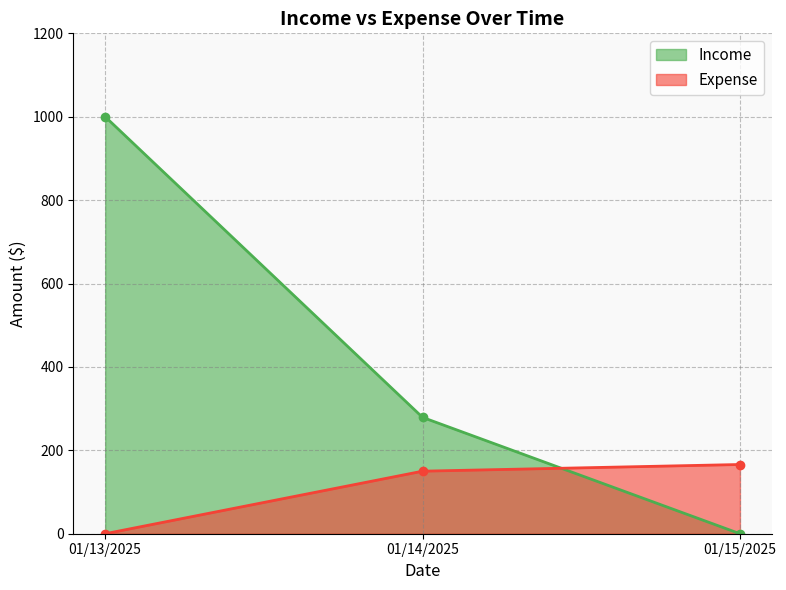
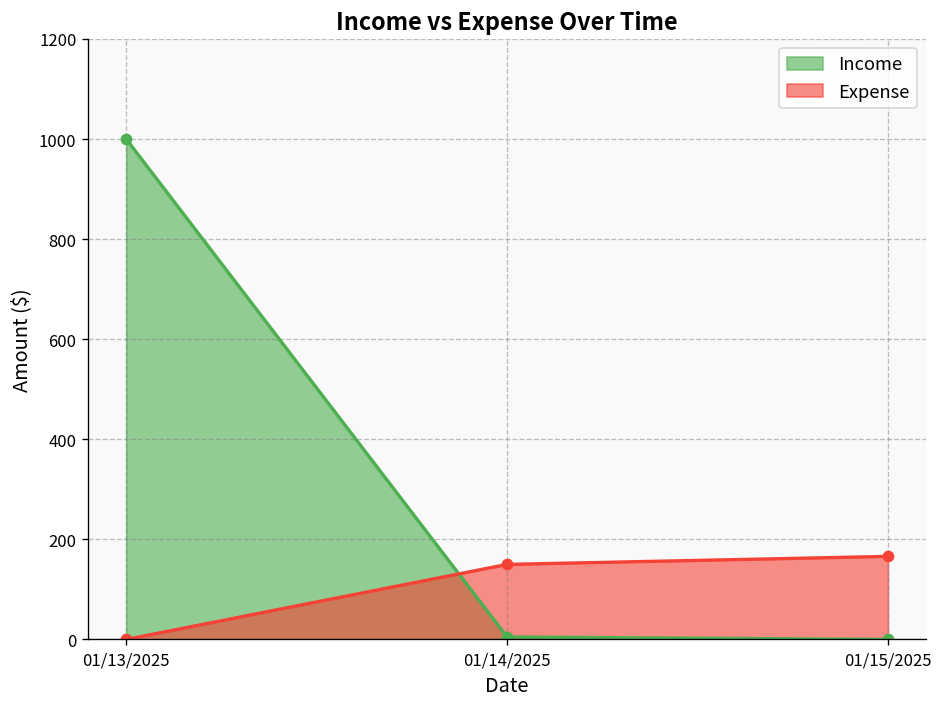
Income, 01/14/2025: 280 -> 10
